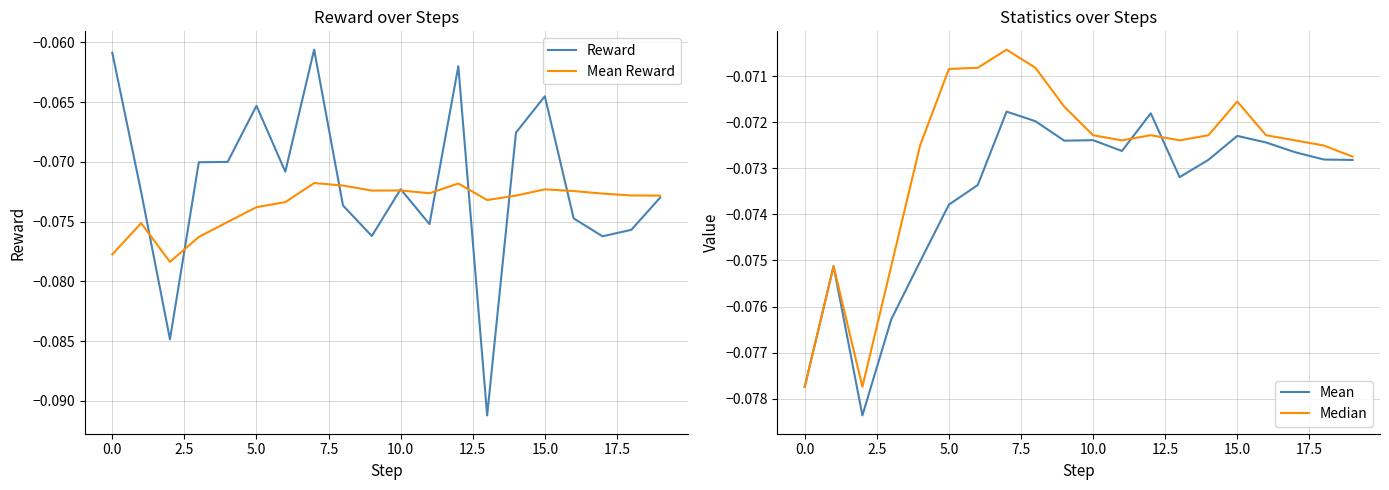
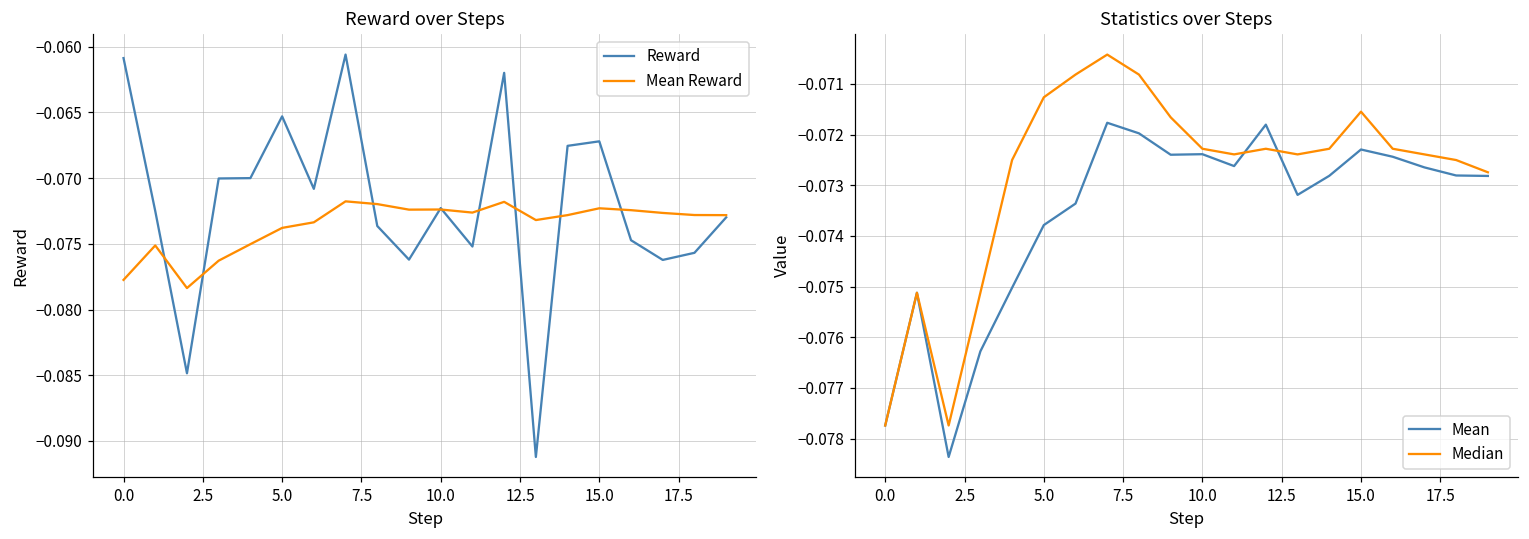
Reward over Steps, Reward, 15.0: -0.0645 -> -0.0672
Statistics over Steps, Median, 5.0: -0.0708 -> -0.0713
